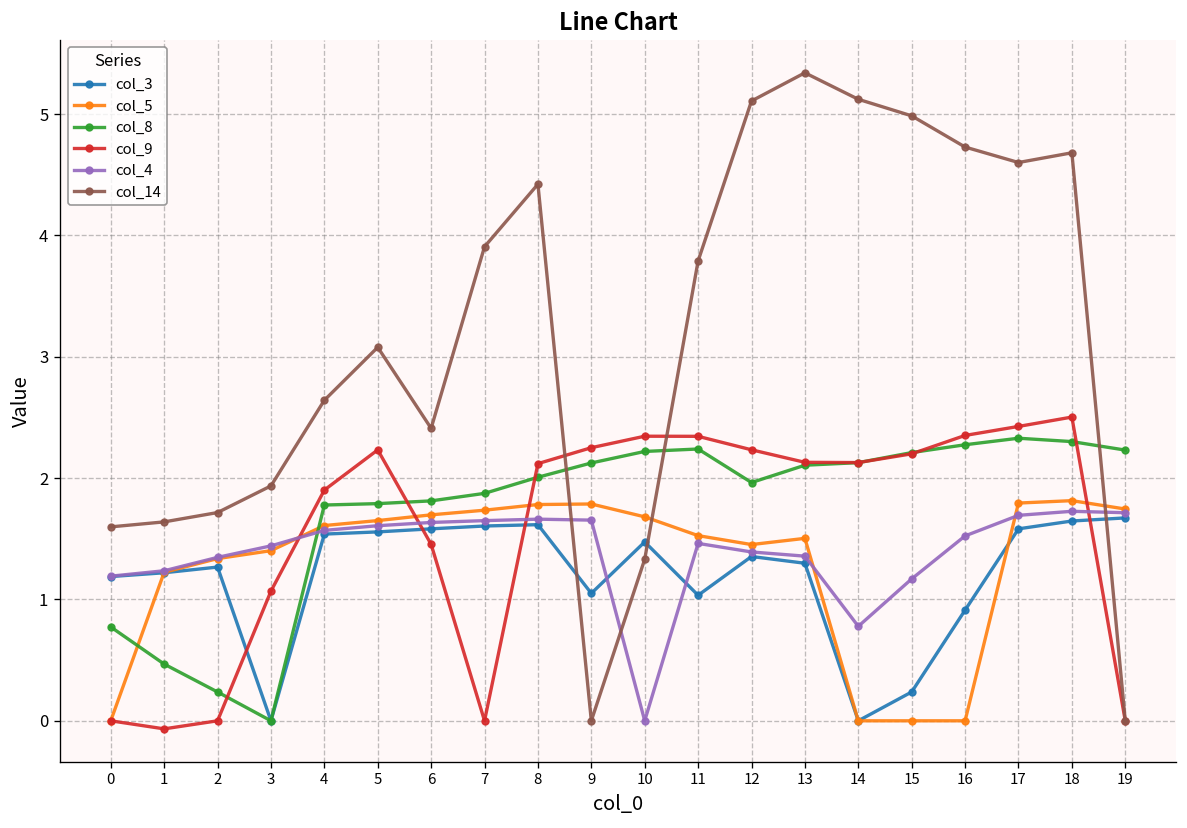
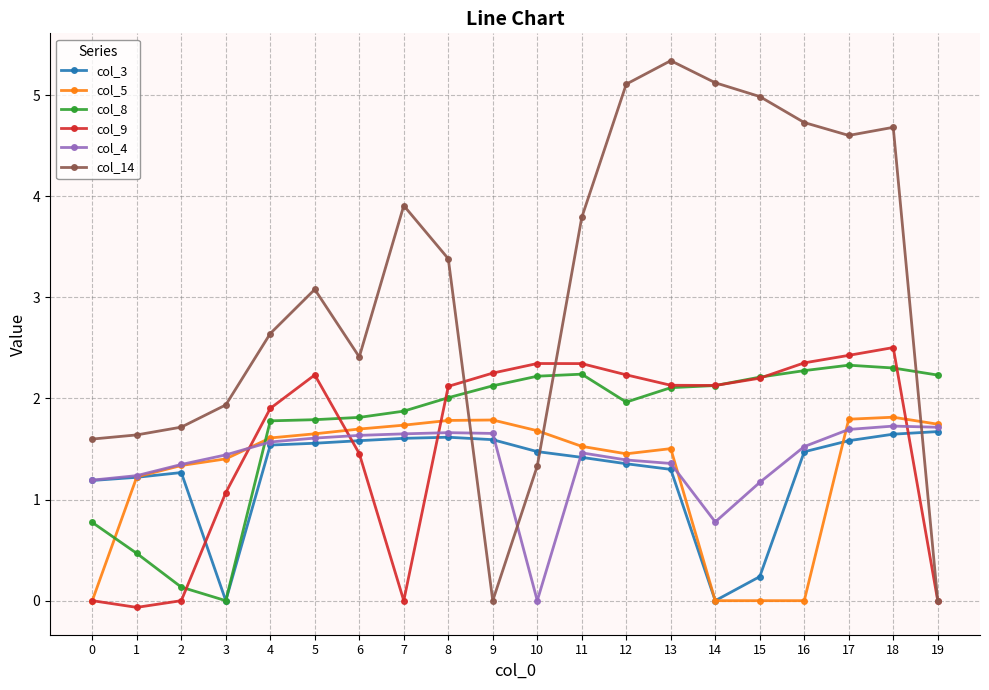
col_8, 2: 0.24 -> 0.13
col_14, 8: 4.42 -> 3.38
col_3, 9: 1.05 -> 1.59
col_3, 11: 1.03 -> 1.42
col_3, 16: 0.91 -> 1.47
